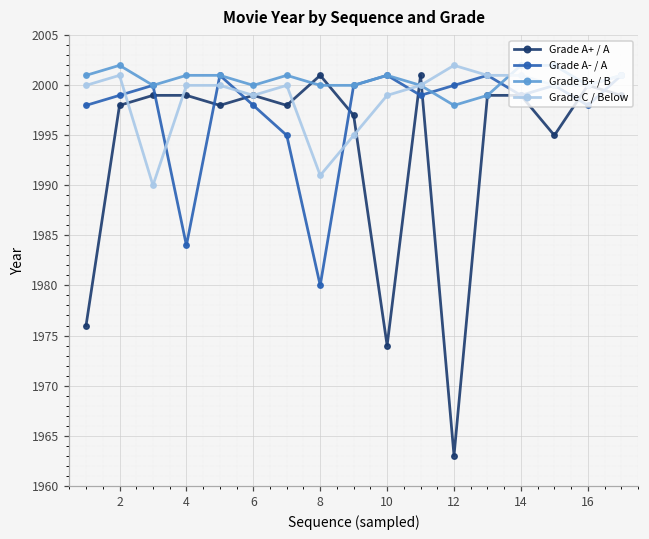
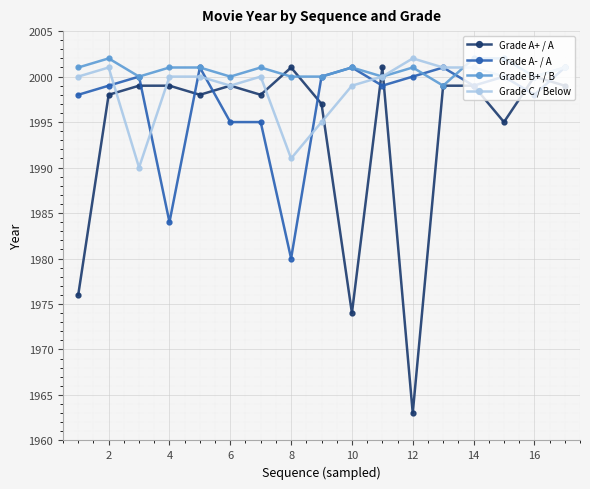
Grade A- / A, 6: 1998 -> 1995
Grade B+ / B, 12: 1998 -> 2001
